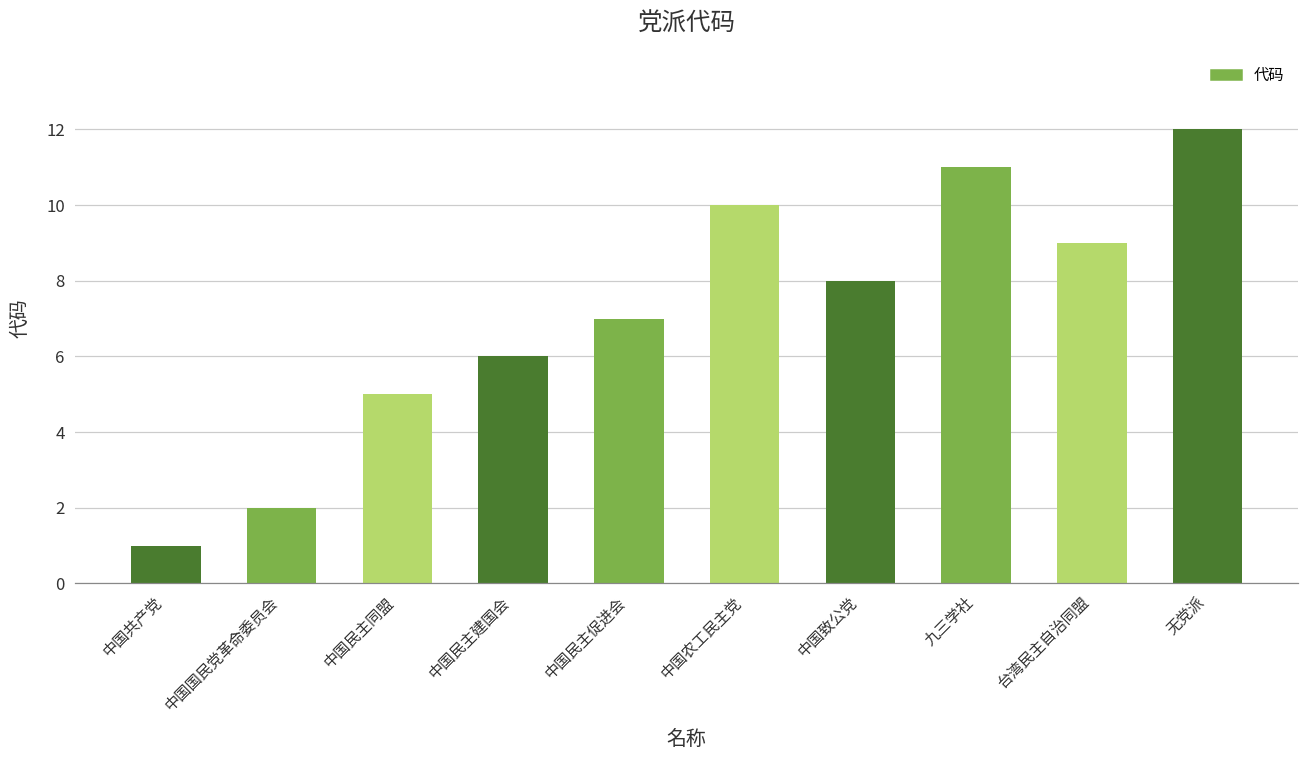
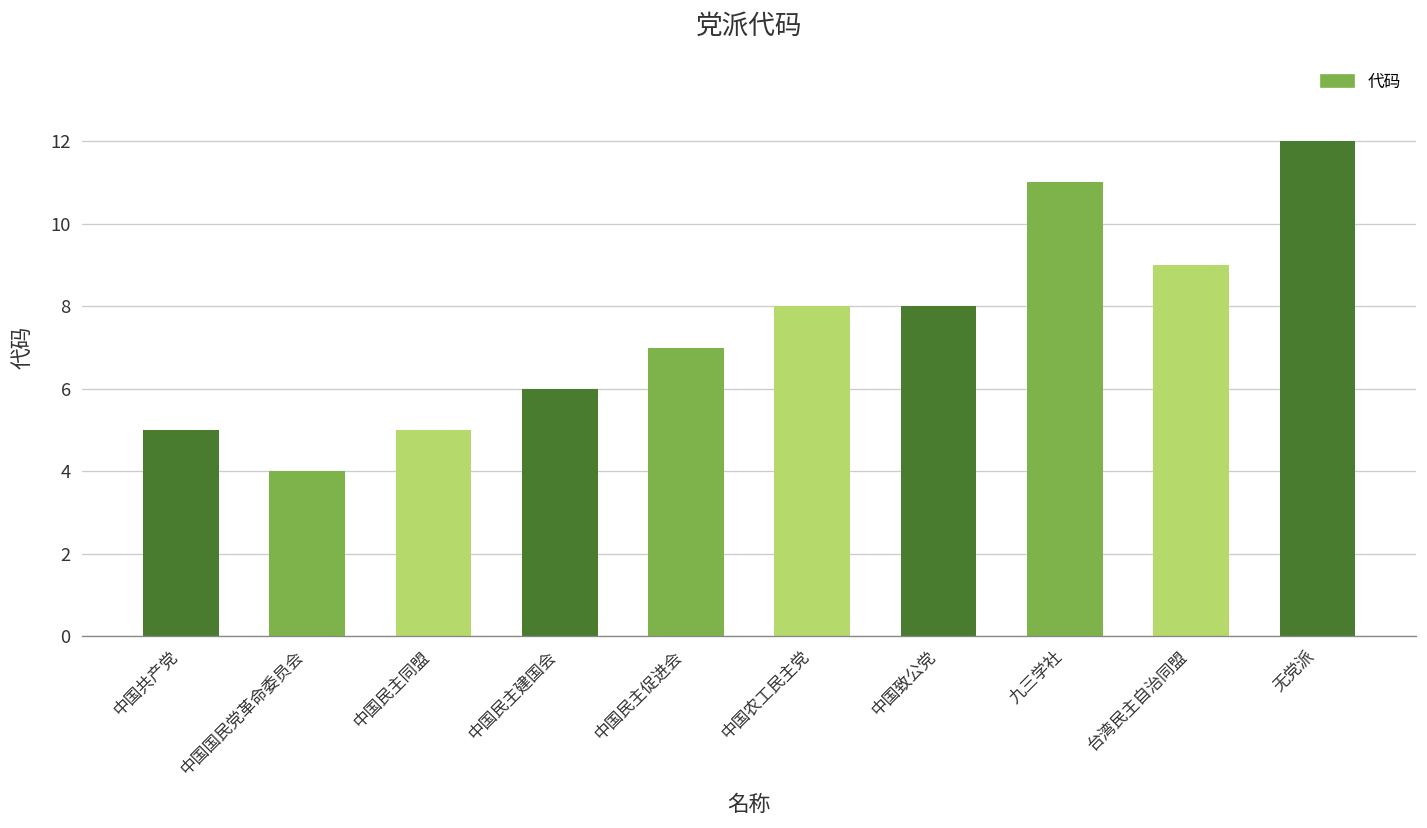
中国共产党: 1 -> 5
中国国民党革命委员会: 2 -> 4
中国农工民主党: 10 -> 8
